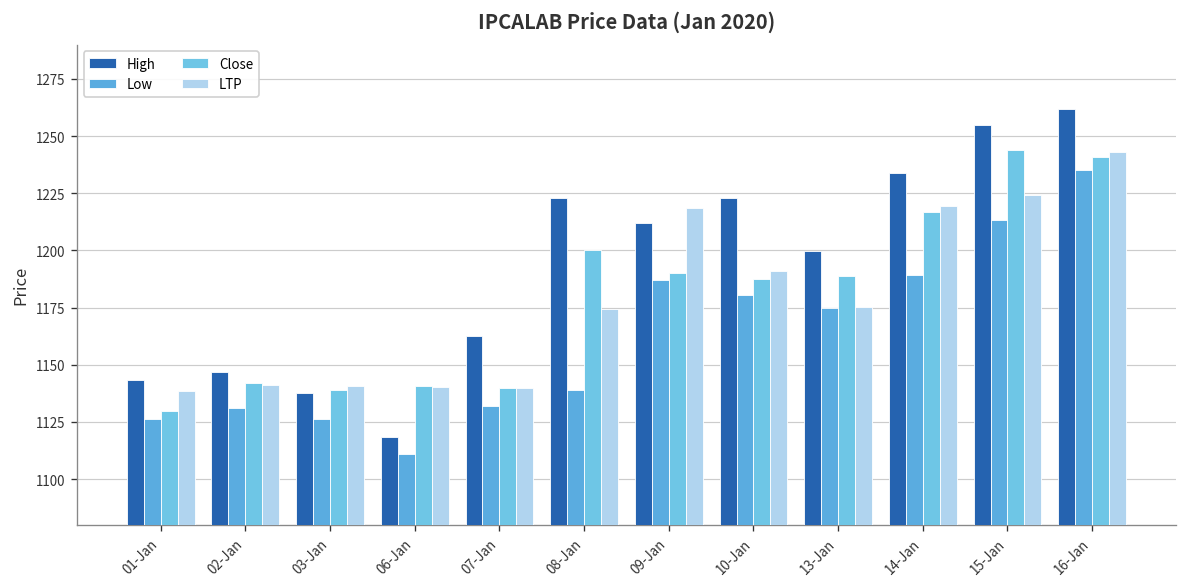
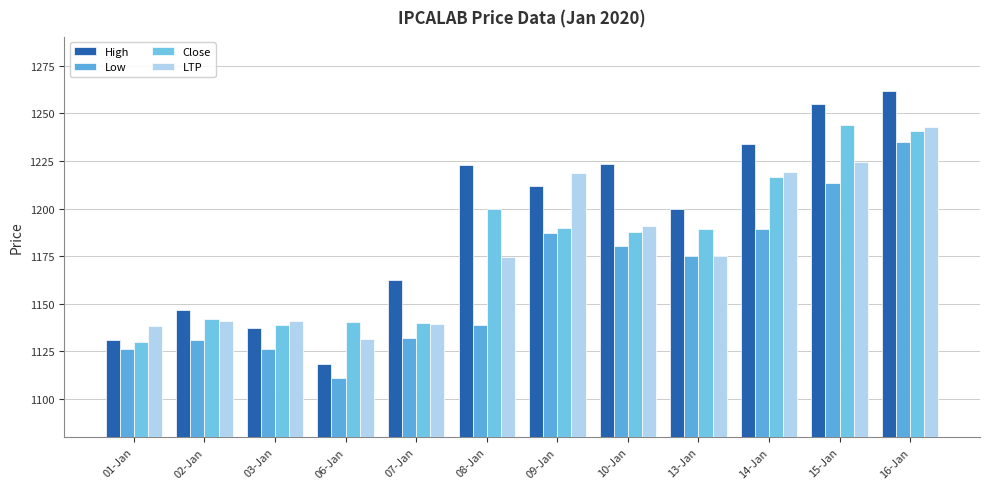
High, 01-Jan: 1143 -> 1131
LTP, 06-Jan: 1140 -> 1131
